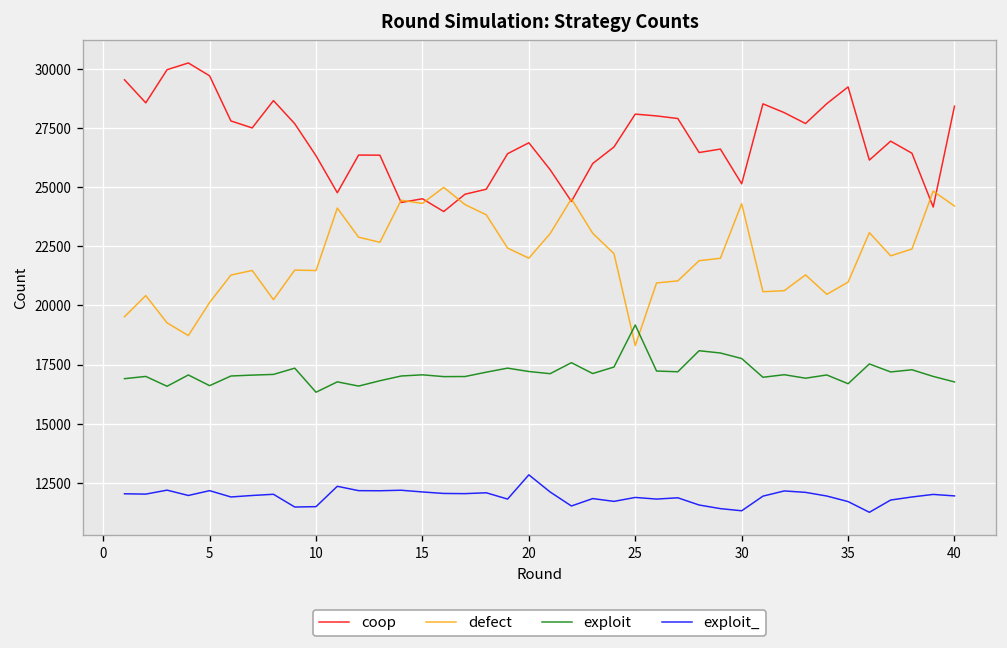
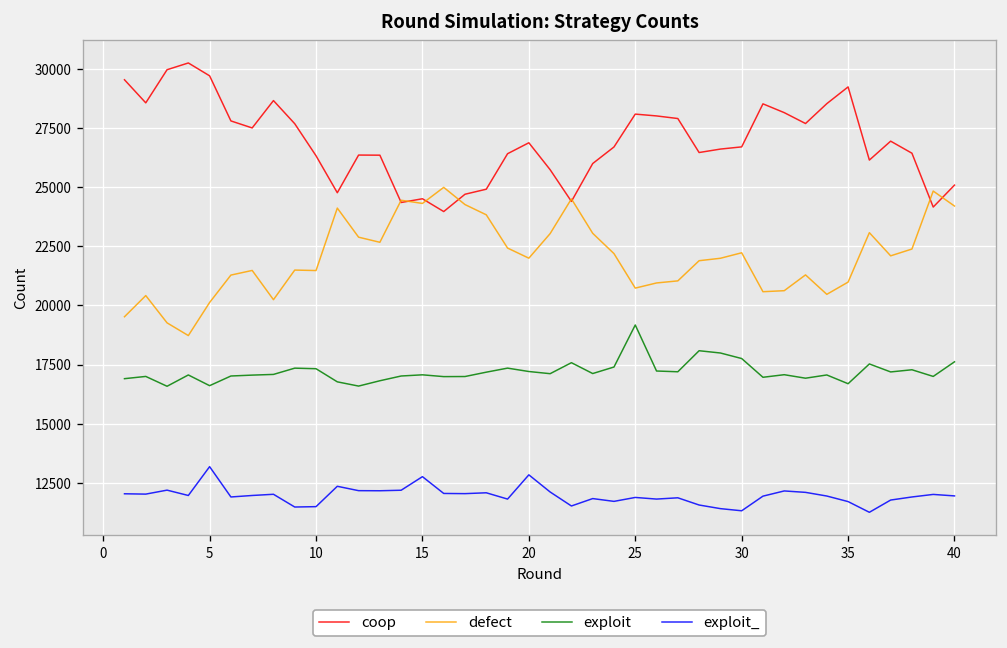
exploit_, 5: 12200 -> 13200
exploit, 10: 16300 -> 17300
exploit_, 15: 12100 -> 12800
defect, 25: 18300 -> 20700
coop, 30: 25100 -> 26700
defect, 30: 24300 -> 22200
coop, 40: 28400 -> 25100
exploit, 40: 16800 -> 17600
